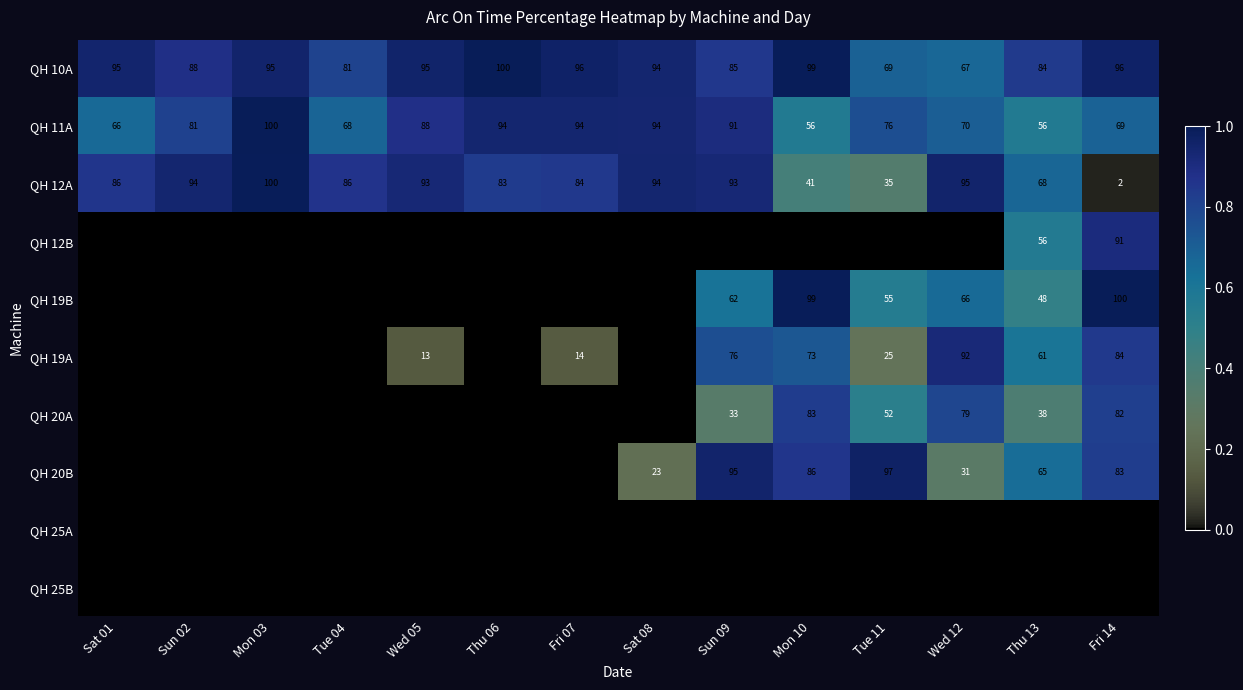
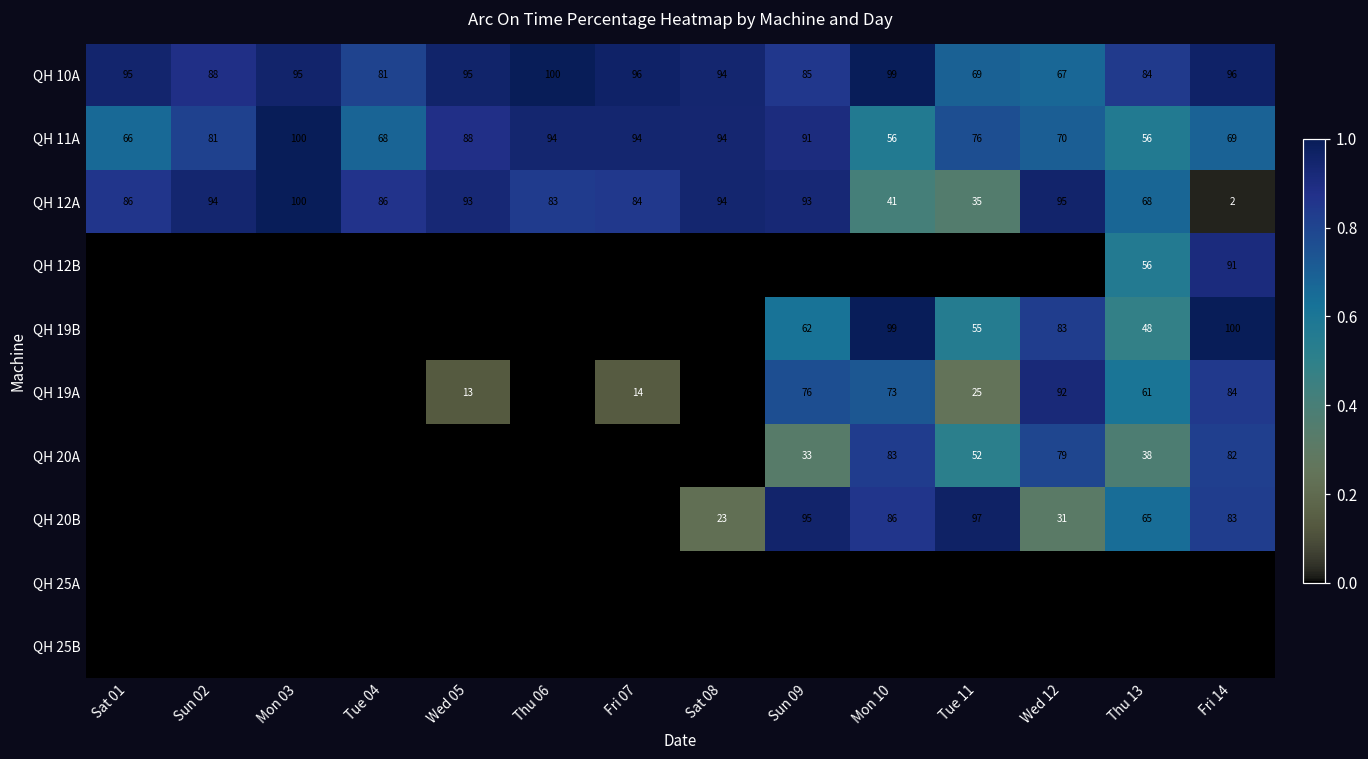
QH 19B, Wed 12: 66 -> 83
